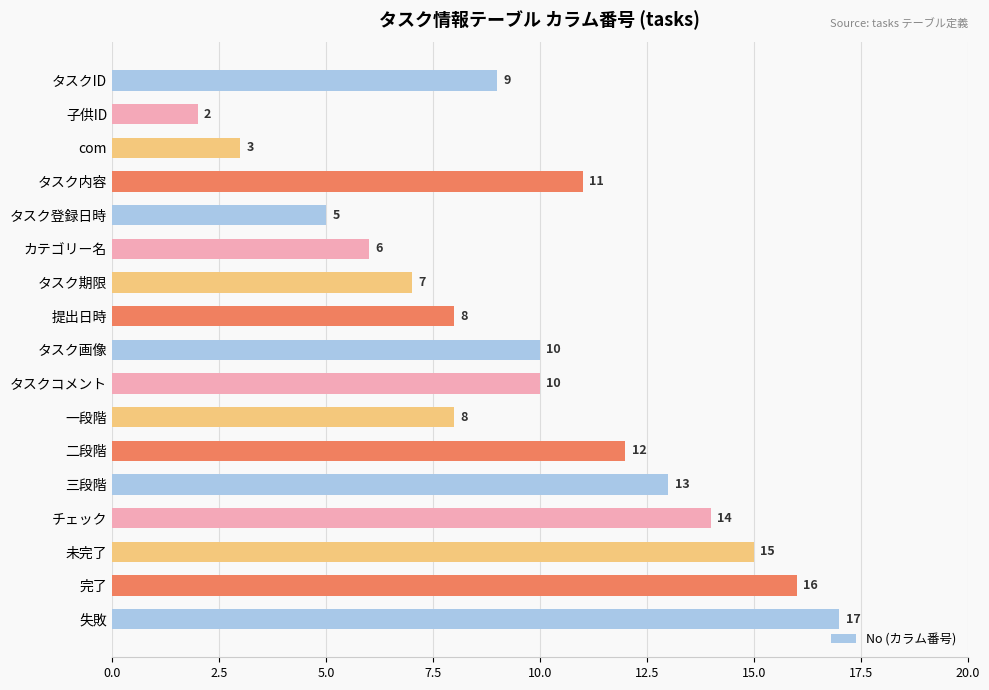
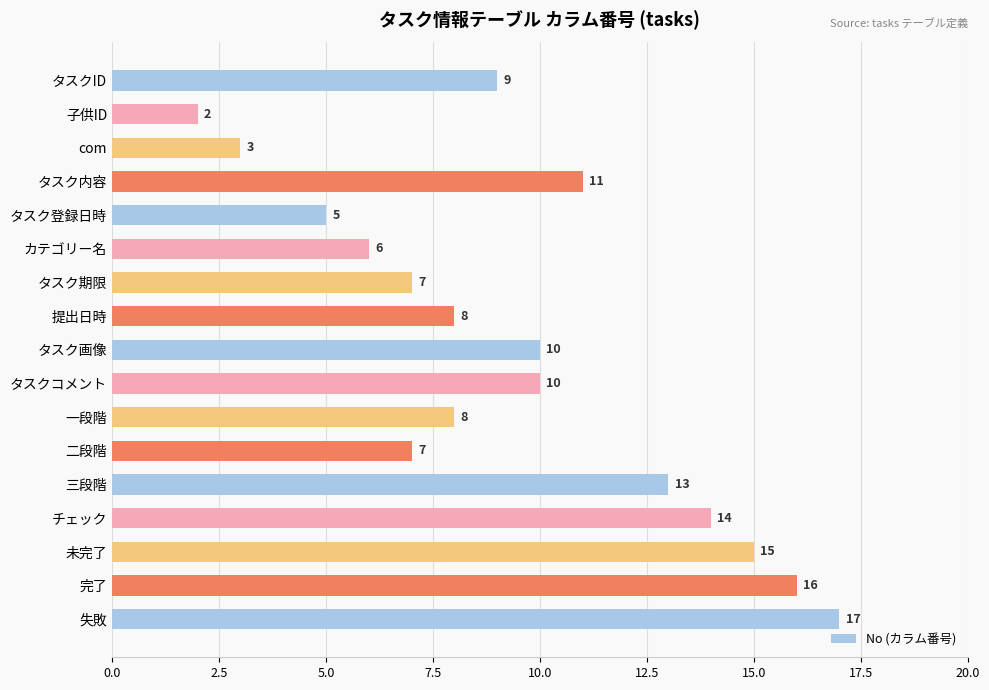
二段階: 12 -> 7
